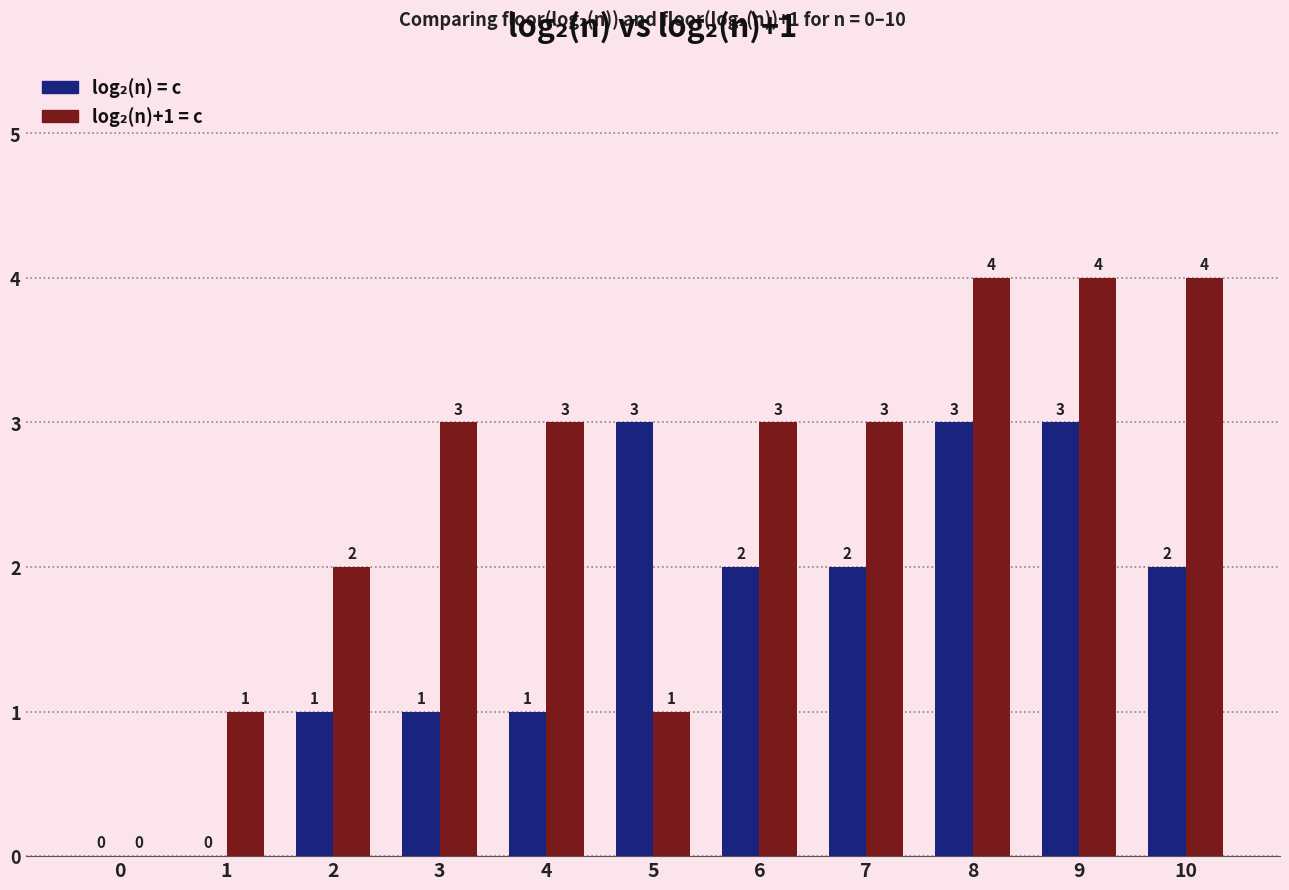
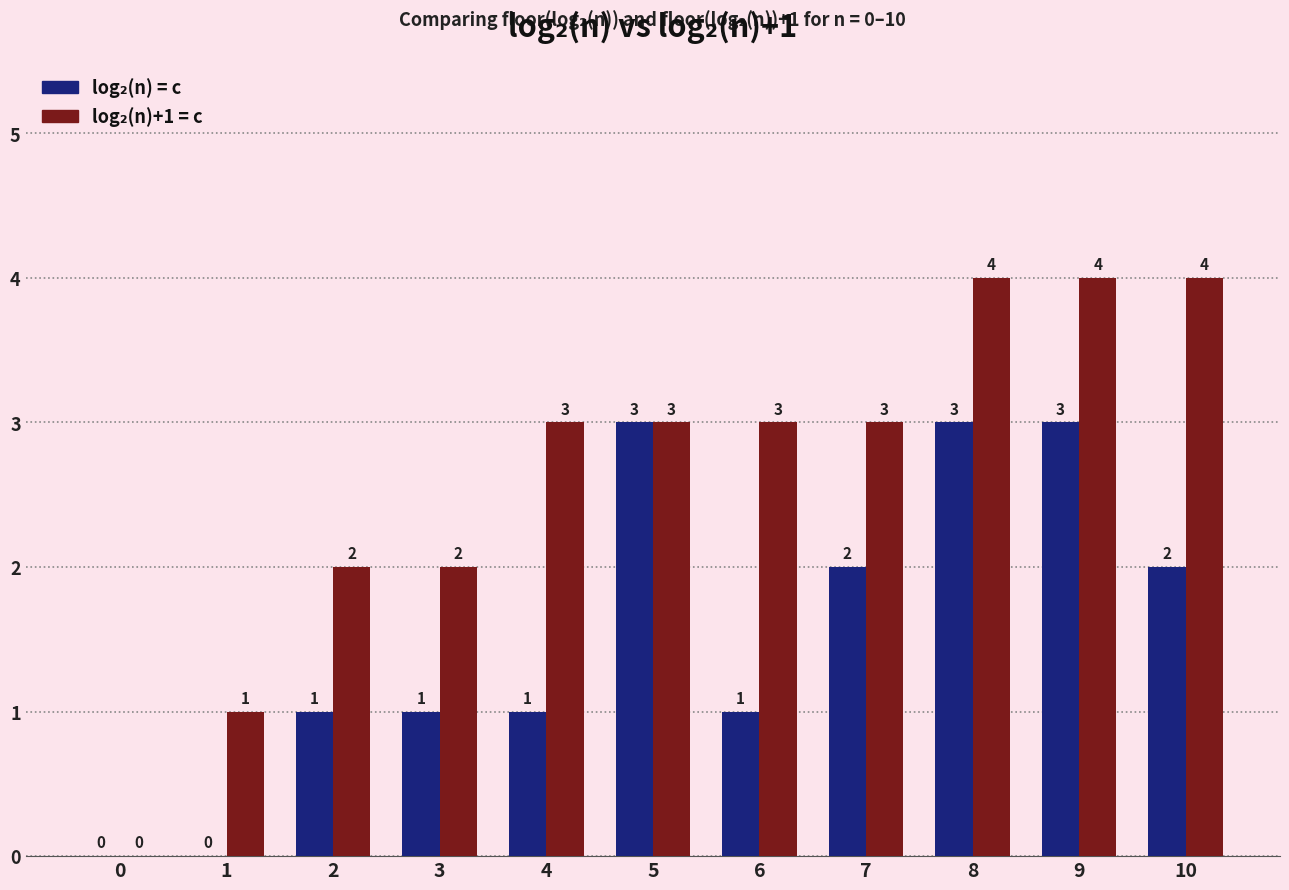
log₂(n)+1 = c, 3: 3 -> 2
log₂(n)+1 = c, 5: 1 -> 3
log₂(n) = c, 6: 2 -> 1
